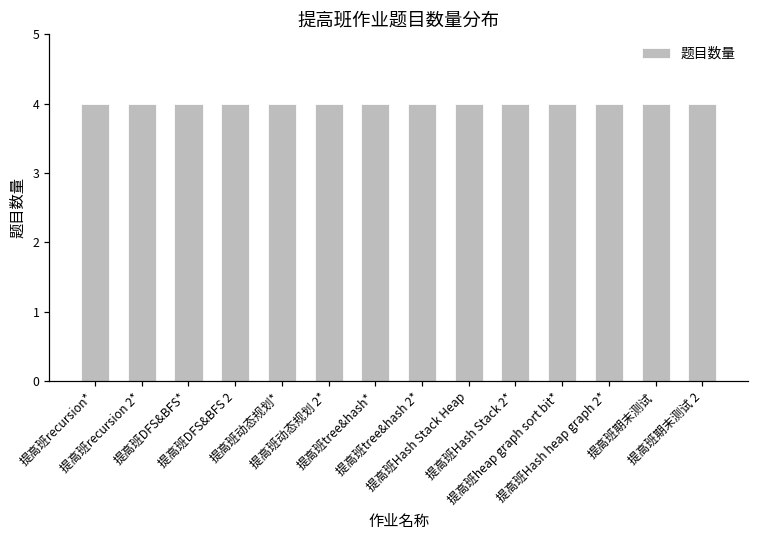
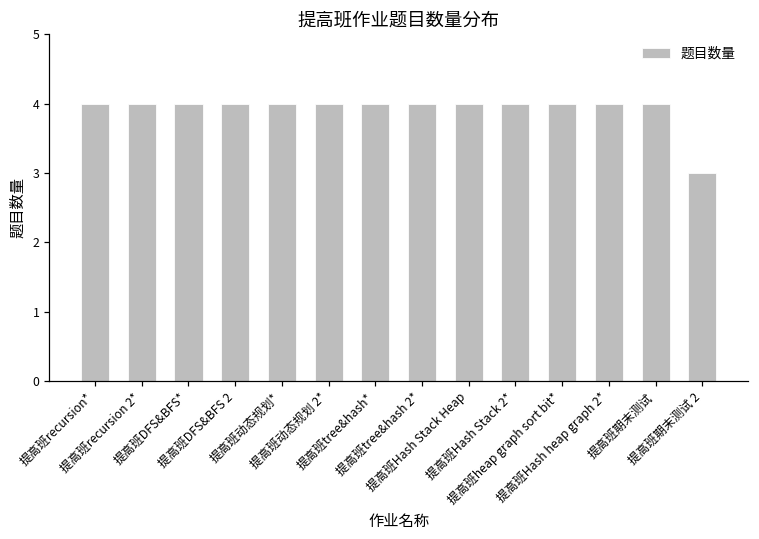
提高班期末测试 2: 4 -> 3
